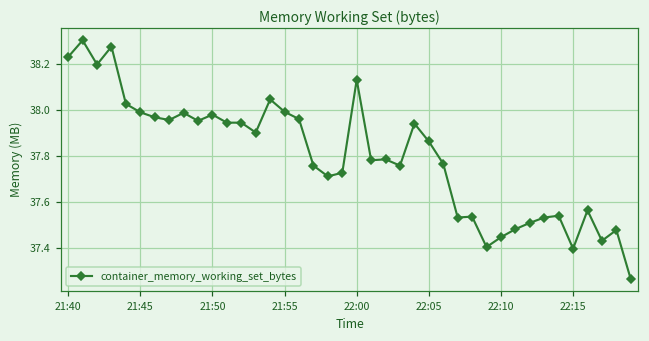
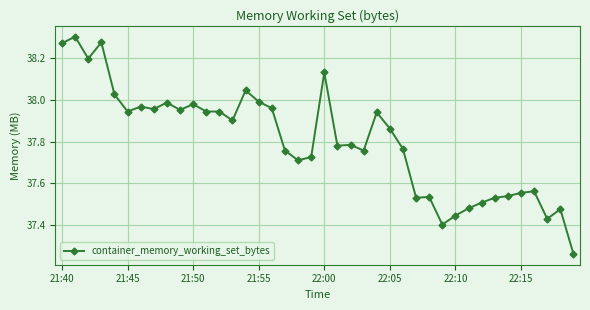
21:40: 38.23 -> 38.27
21:45: 37.99 -> 37.95
22:15: 37.40 -> 37.55
